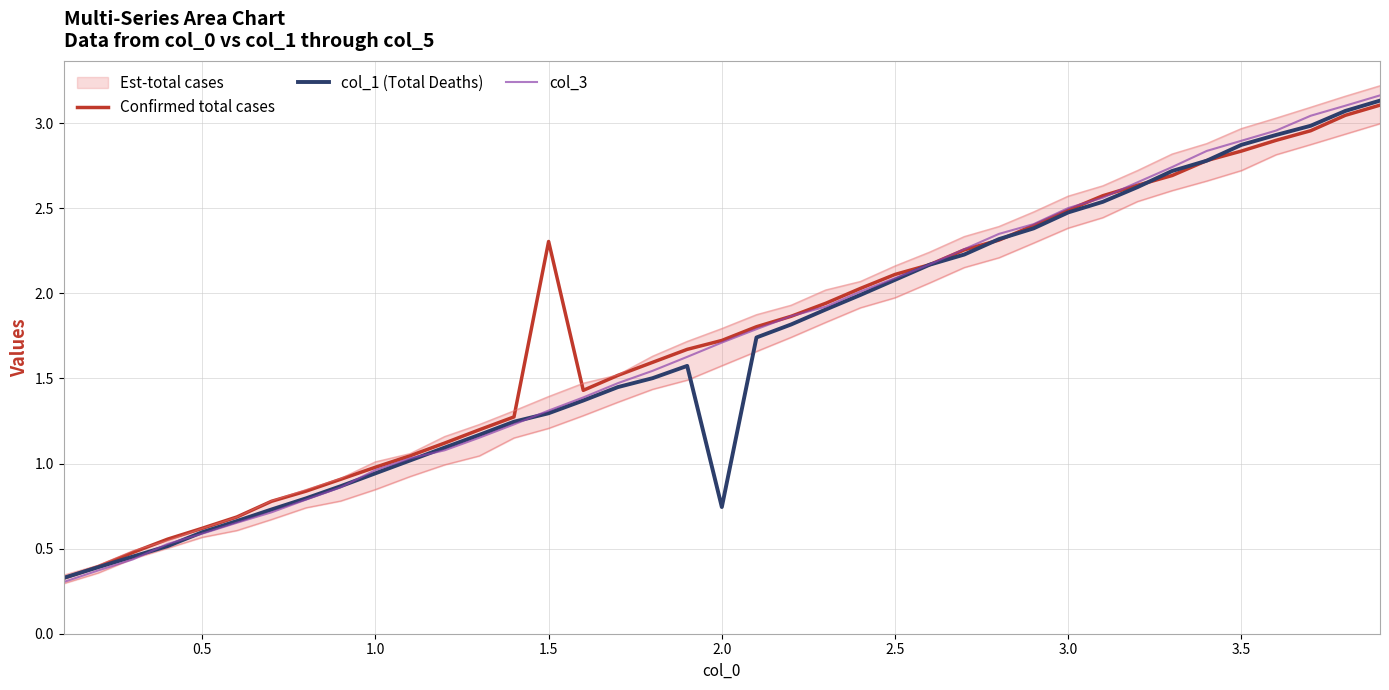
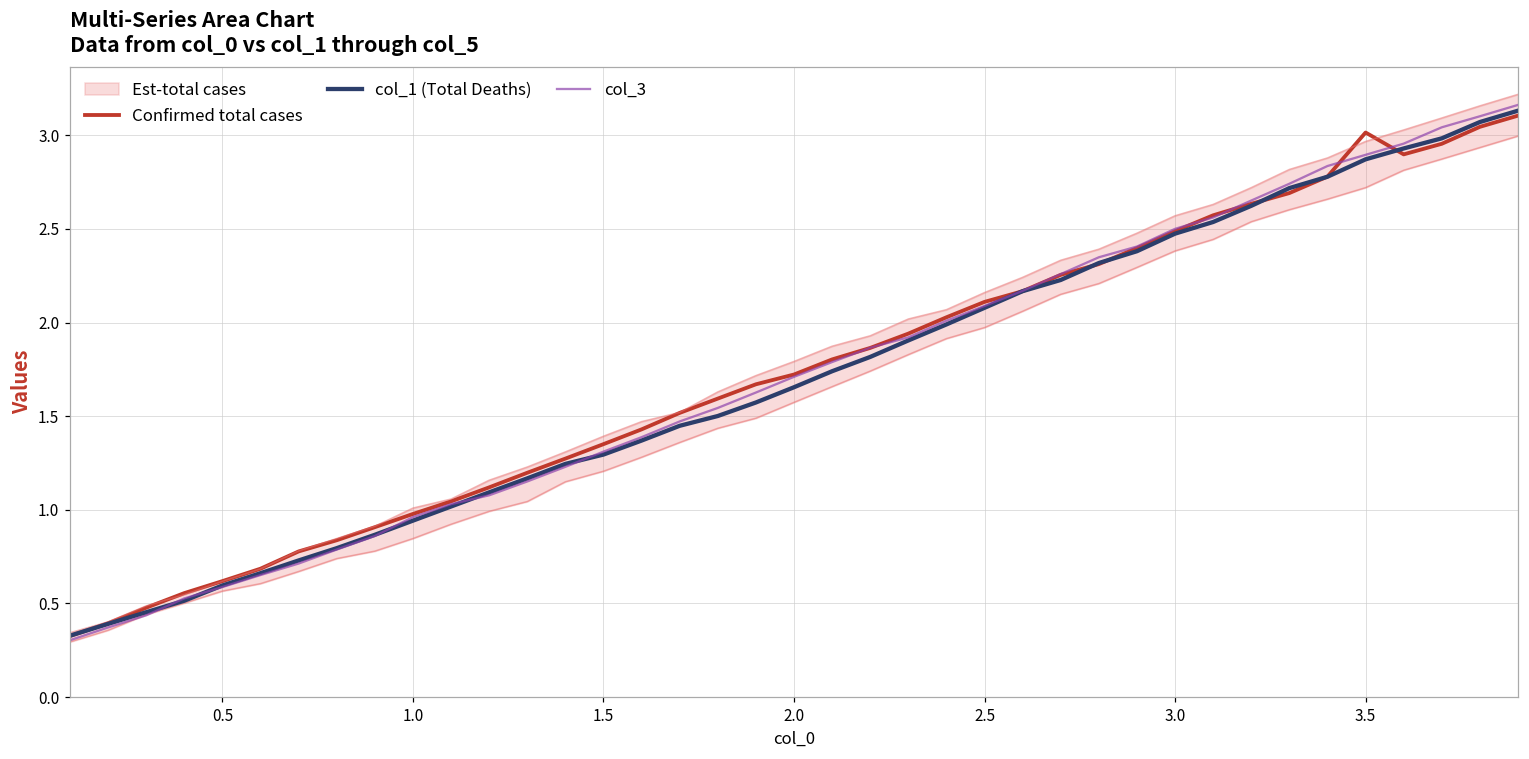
Confirmed total cases, 1.5: 2.30 -> 1.35
col_1 (Total Deaths), 2.0: 0.74 -> 1.65
Confirmed total cases, 3.5: 2.84 -> 3.02
